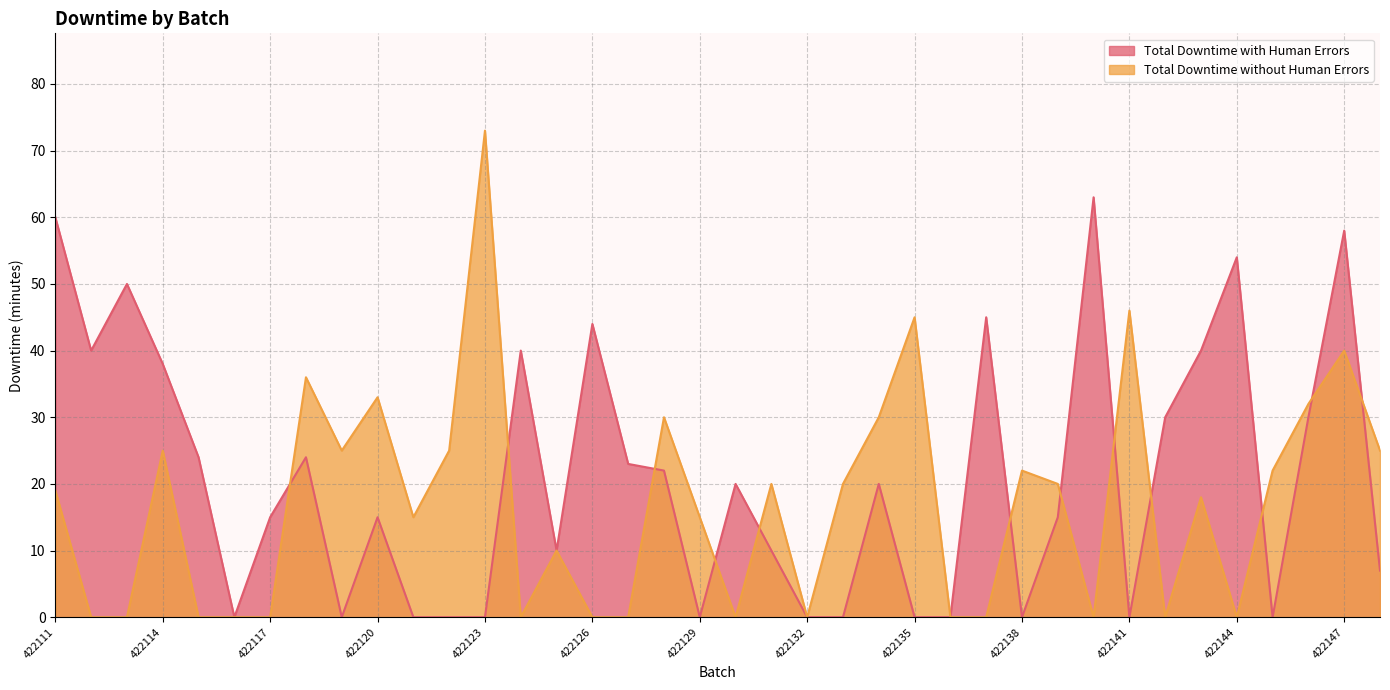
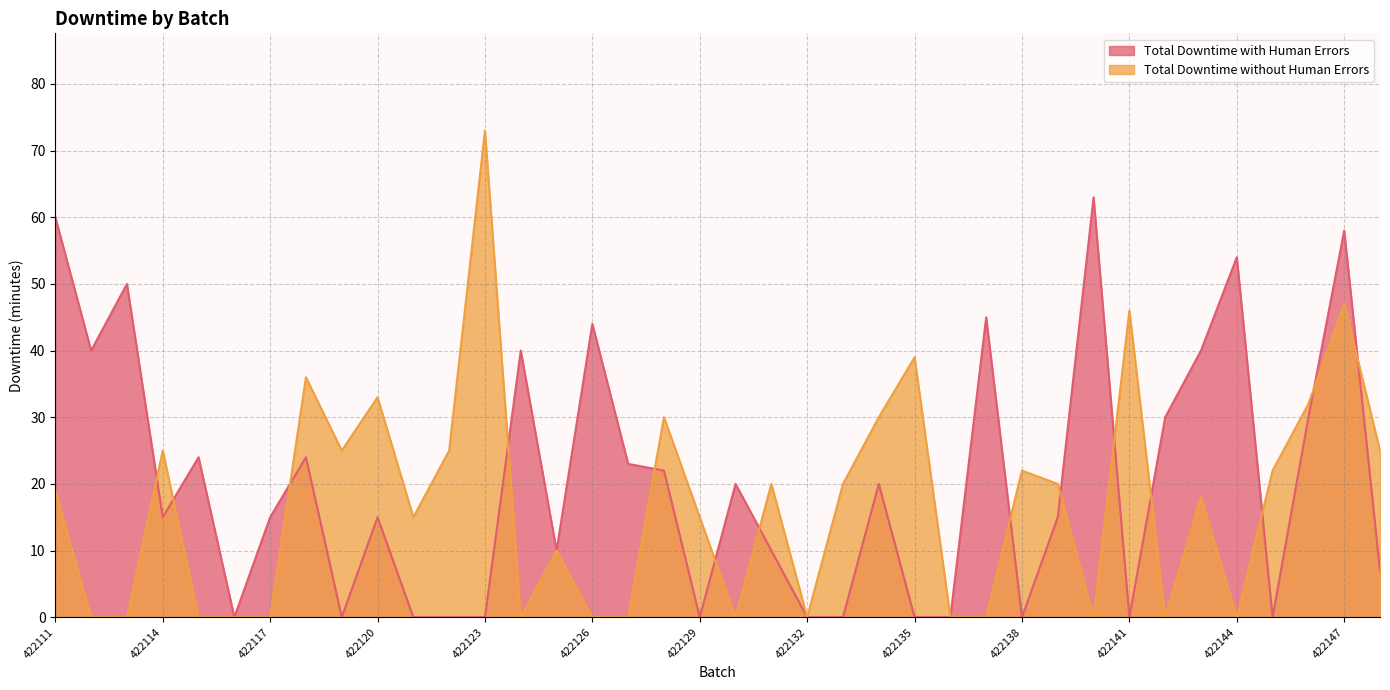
Total Downtime with Human Errors, 422114: 38 -> 15
Total Downtime without Human Errors, 422135: 45 -> 39
Total Downtime without Human Errors, 422147: 40 -> 47
